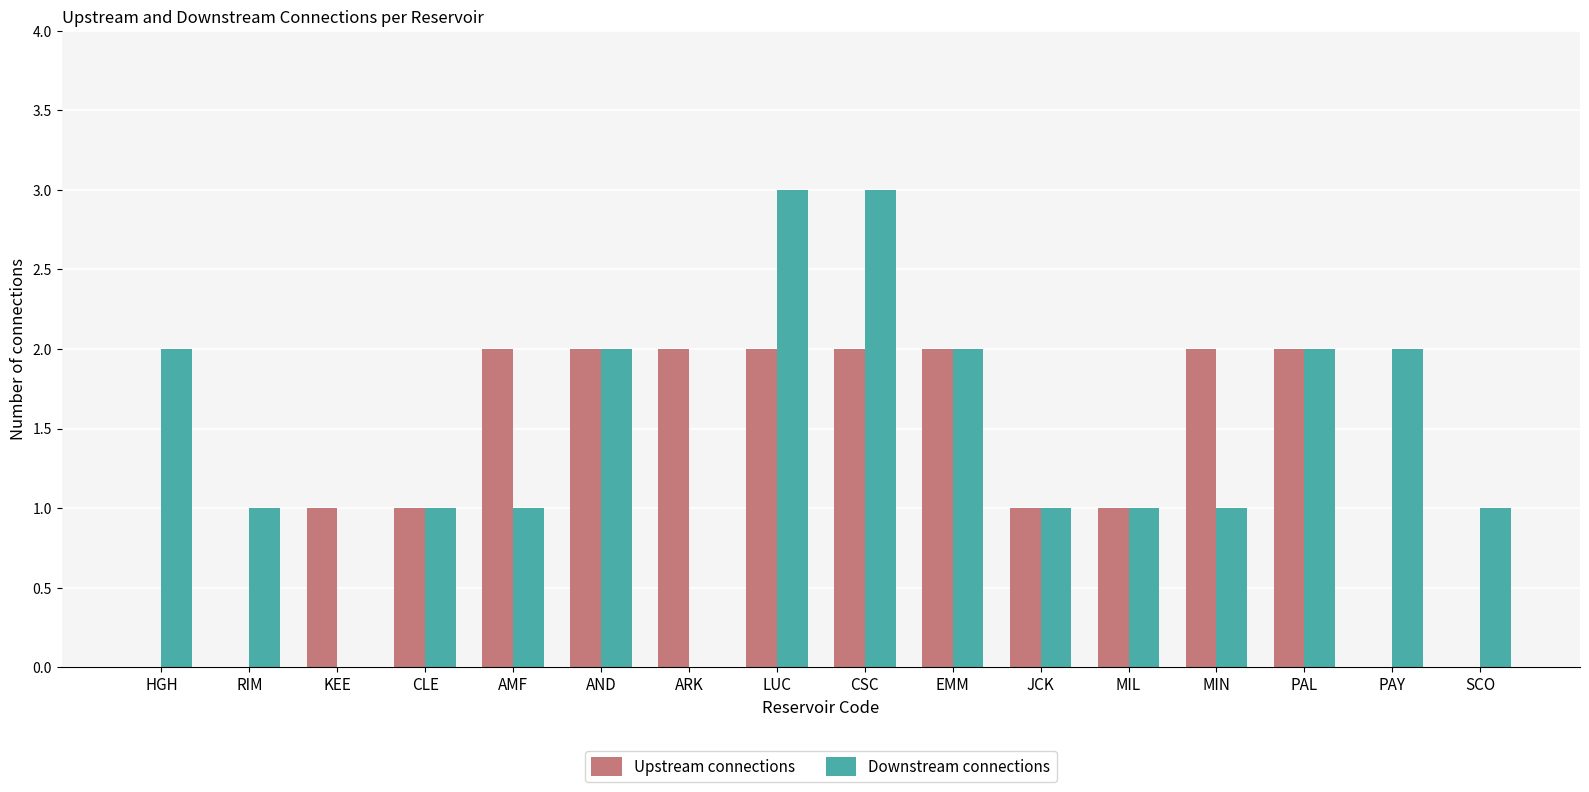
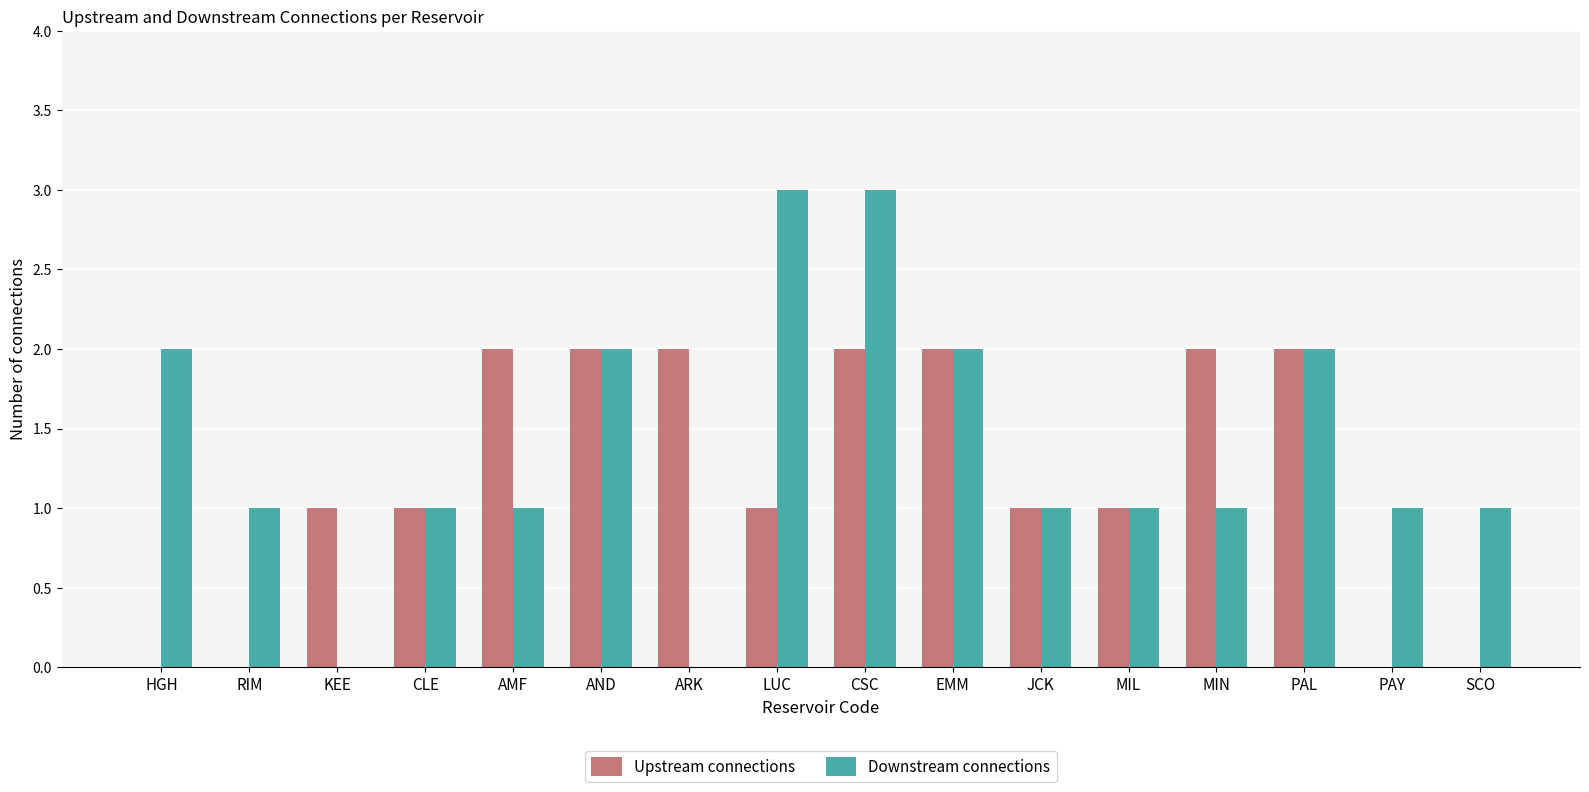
Upstream connections, LUC: 2 -> 1
Downstream connections, PAY: 2 -> 1
